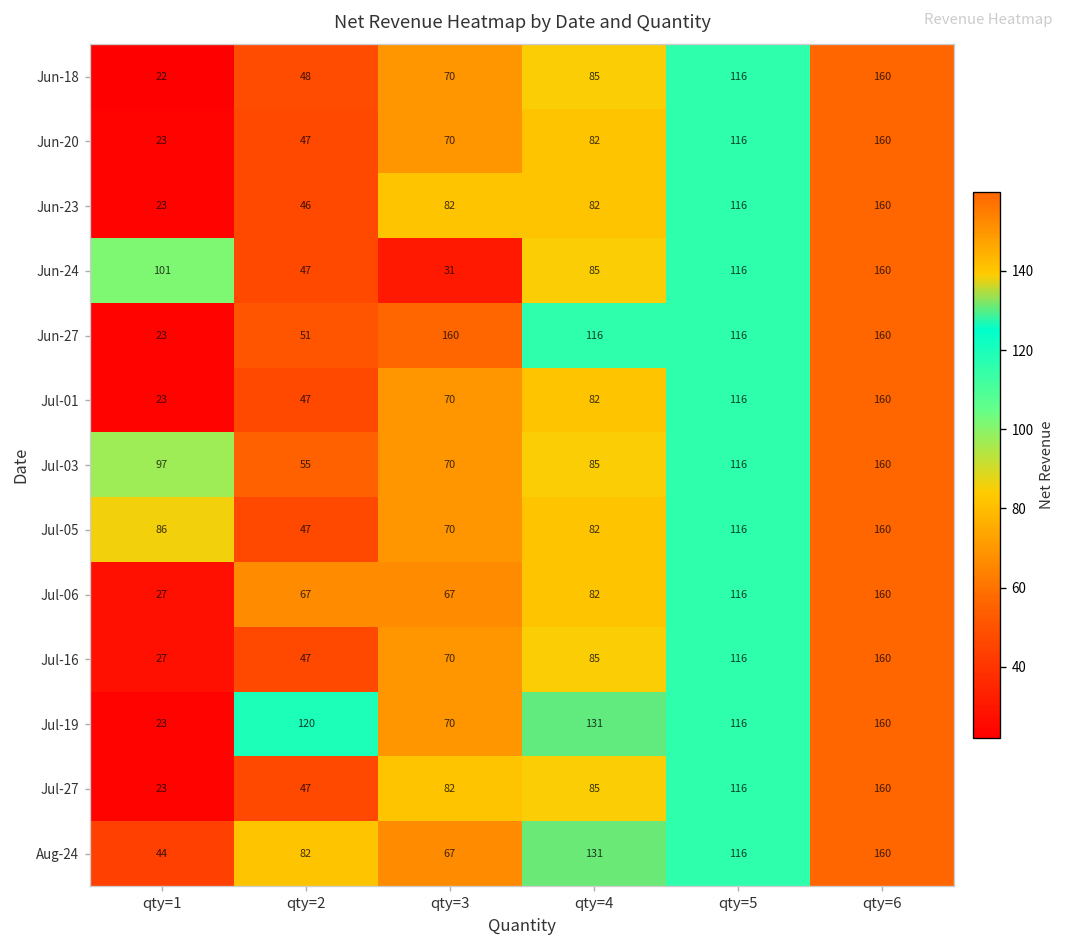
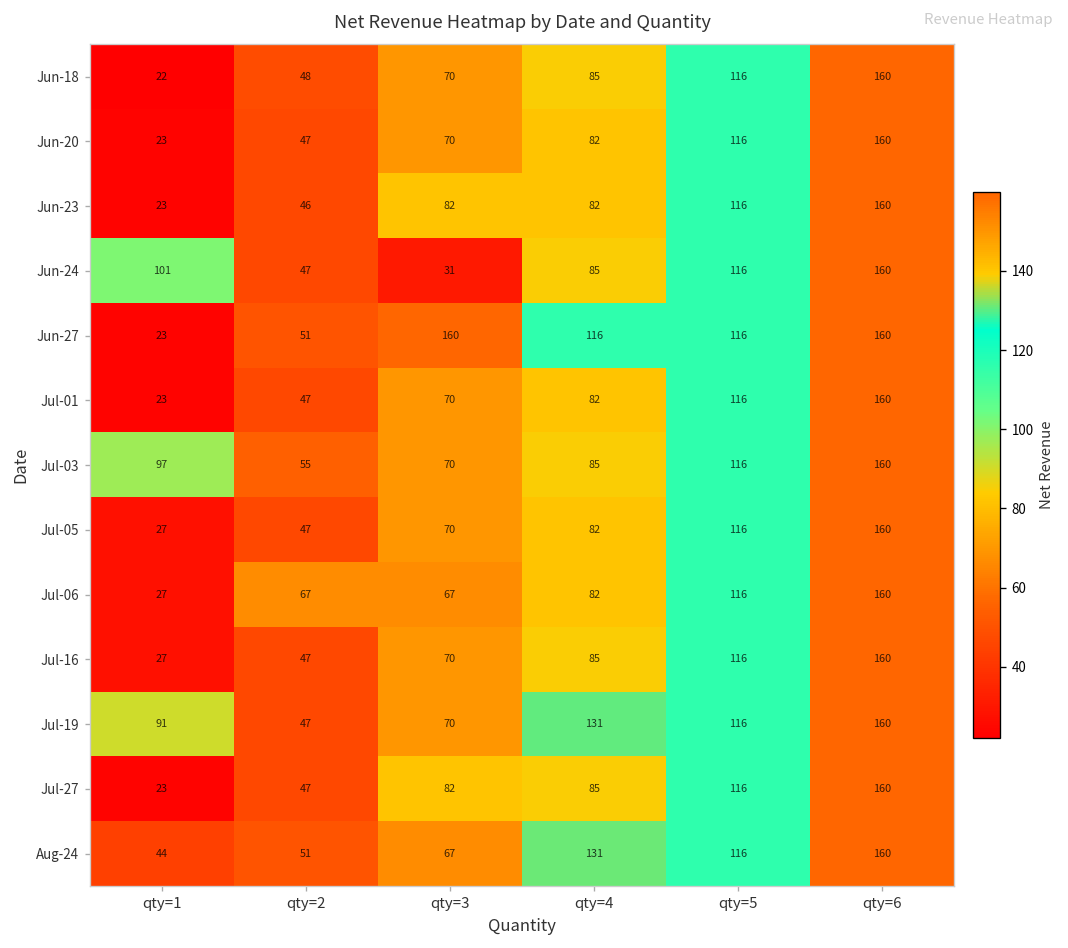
Jul-05, qty=1: 86 -> 27
Jul-19, qty=1: 23 -> 91
Jul-19, qty=2: 120 -> 47
Aug-24, qty=2: 82 -> 51
